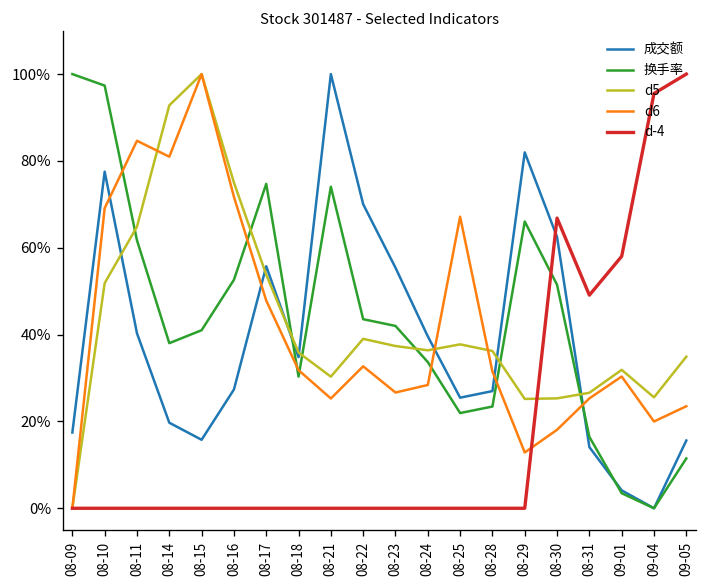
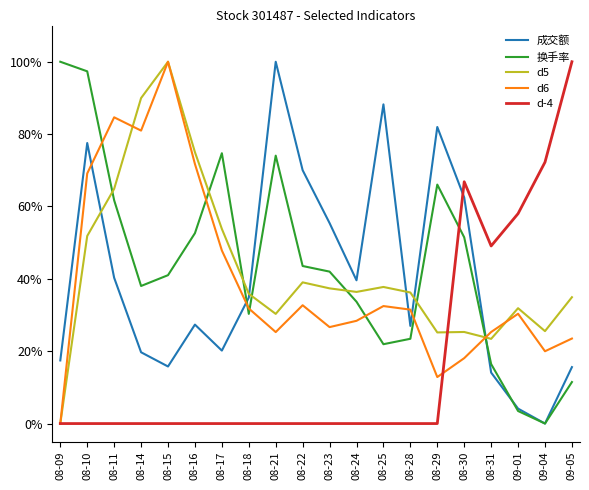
d5, 08-14: 93% -> 90%
成交额, 08-17: 56% -> 20%
成交额, 08-25: 25% -> 88%
d6, 08-25: 67% -> 32%
d5, 08-31: 27% -> 23%
d-4, 09-04: 96% -> 72%
